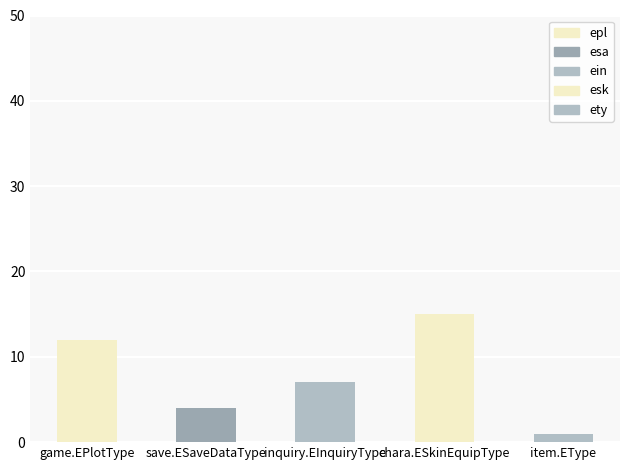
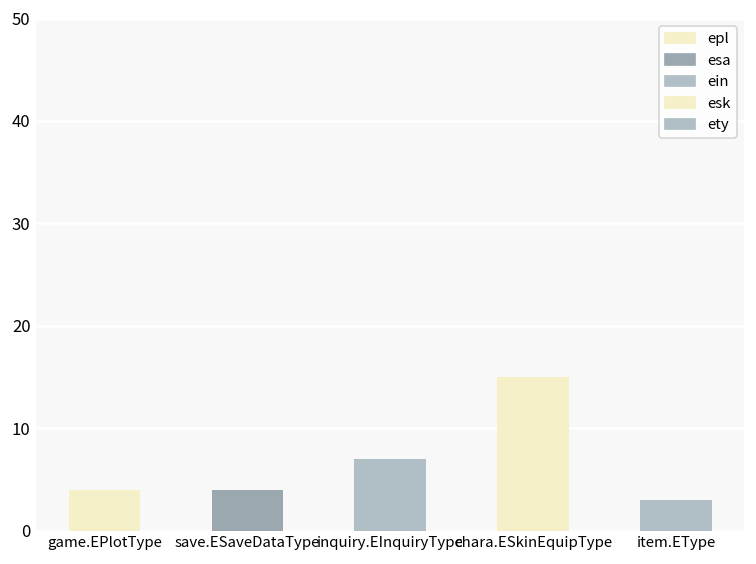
game.EPlotType: 12 -> 4
item.EType: 1 -> 3
